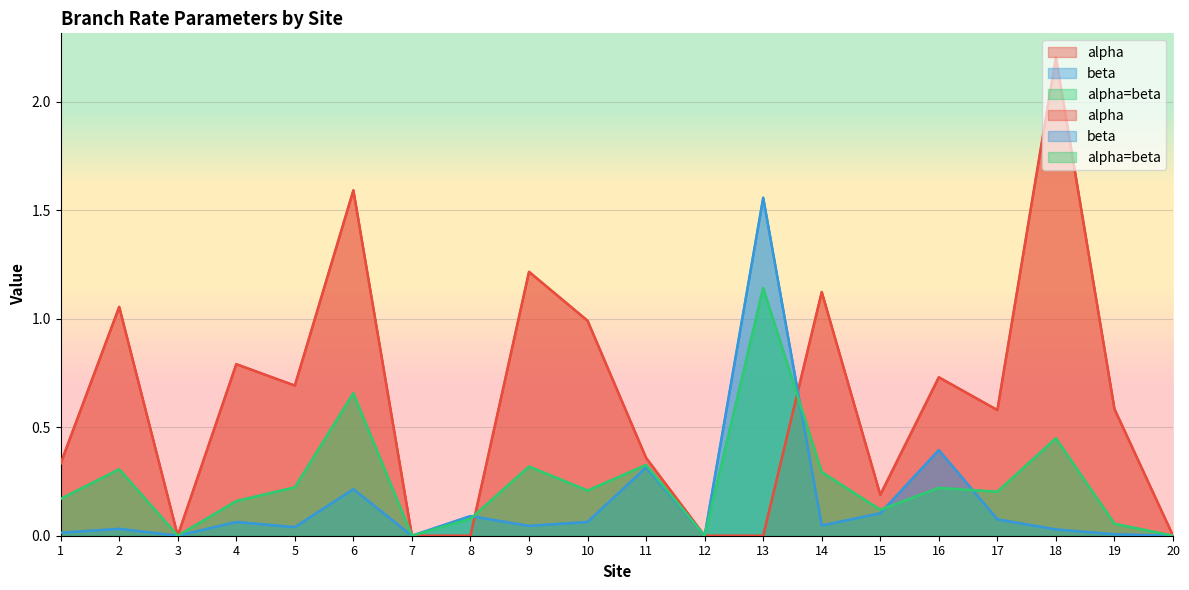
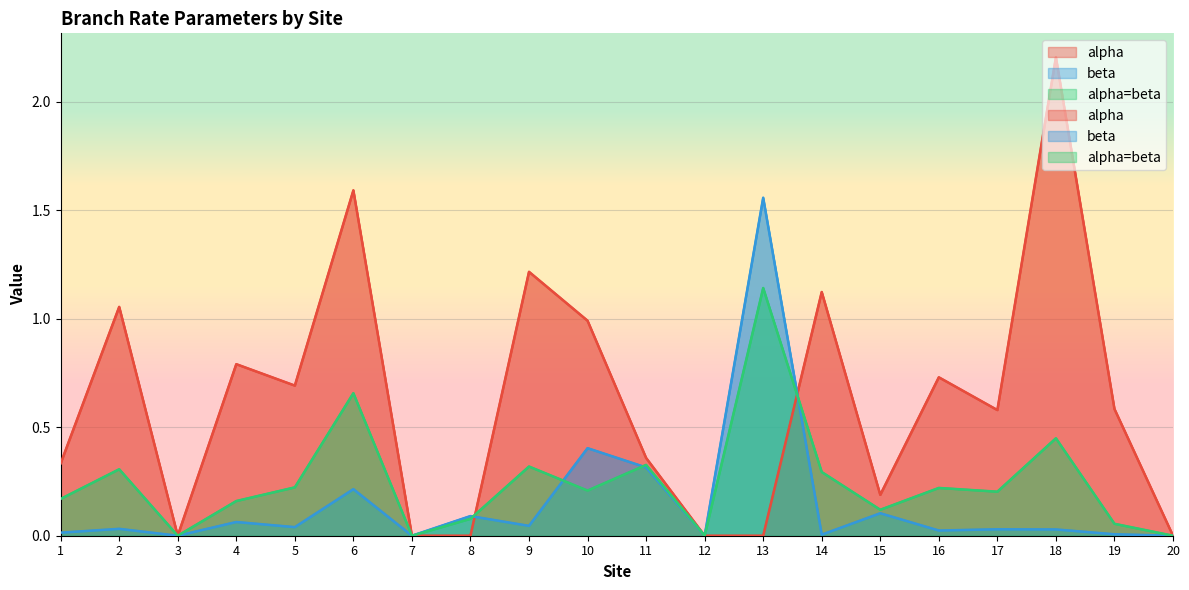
beta, 10: 0.06 -> 0.40
beta, 14: 0.05 -> 0.00
beta, 16: 0.39 -> 0.02
beta, 17: 0.08 -> 0.03
